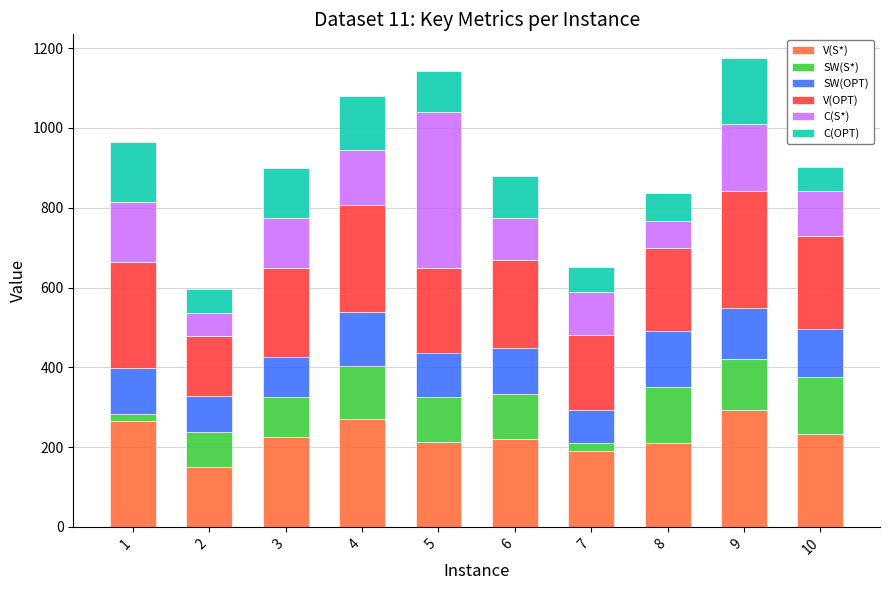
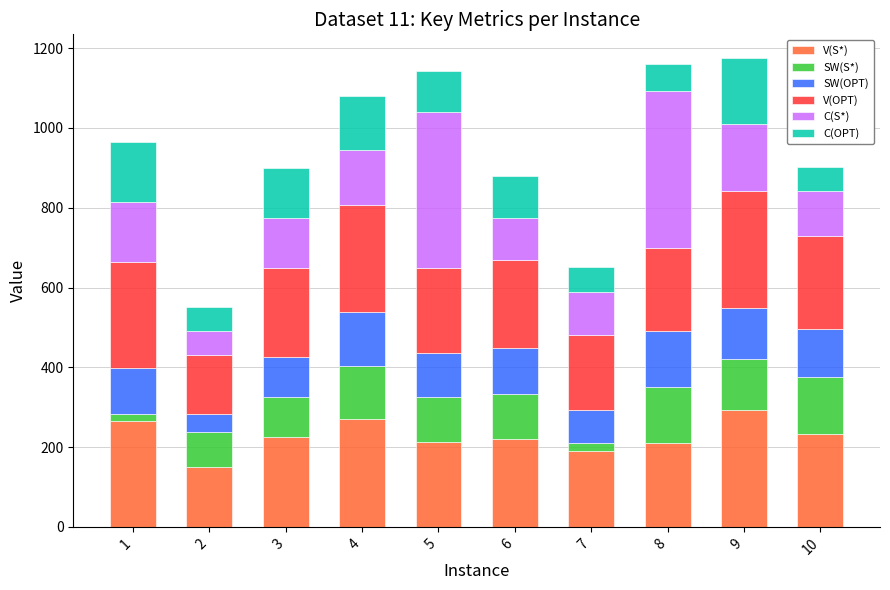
SW(OPT), 2: 90 -> 40
C(S*), 8: 70 -> 390
